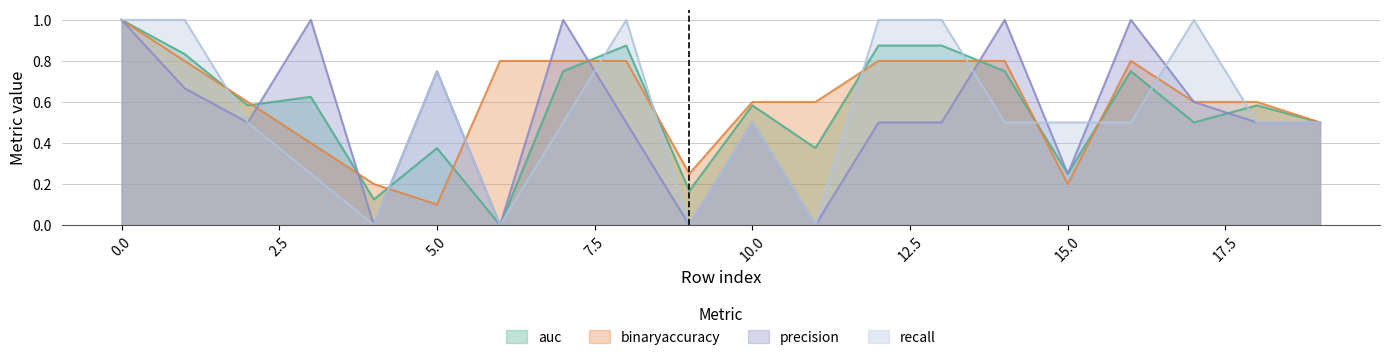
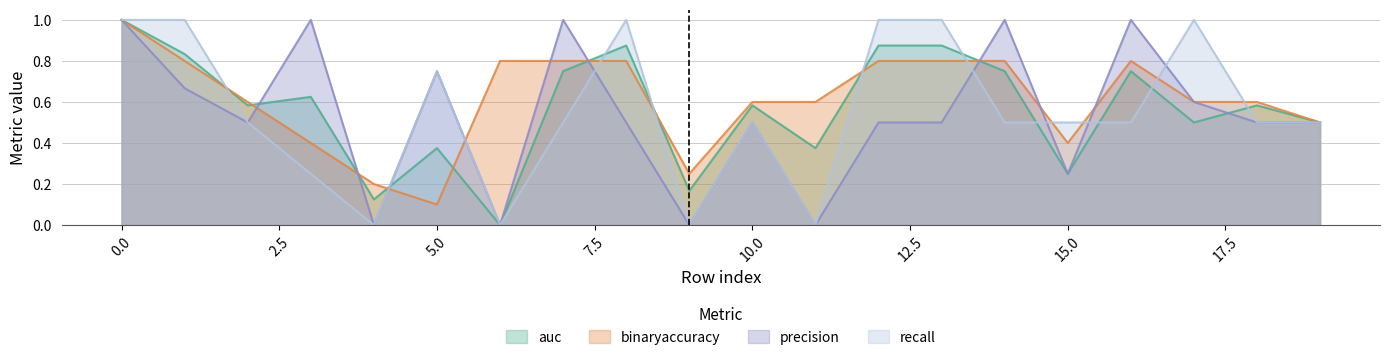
binaryaccuracy, 15.0: 0.2 -> 0.4
